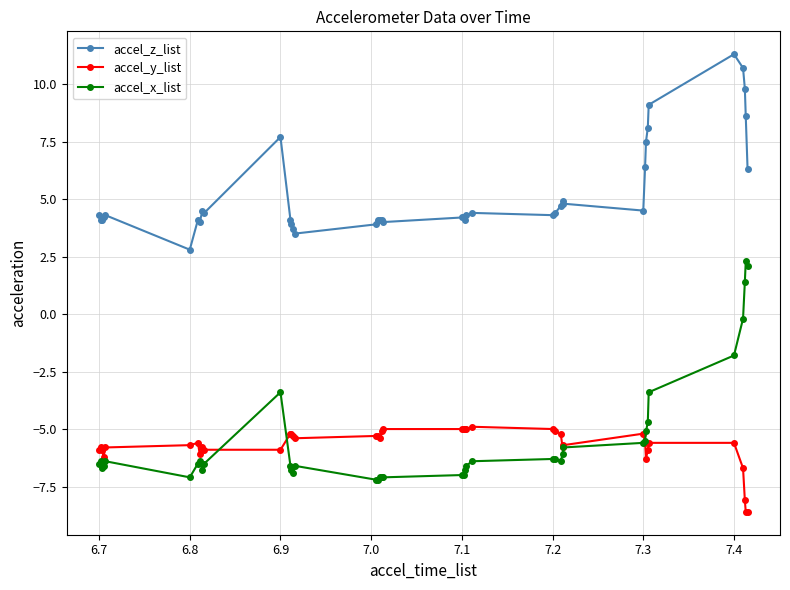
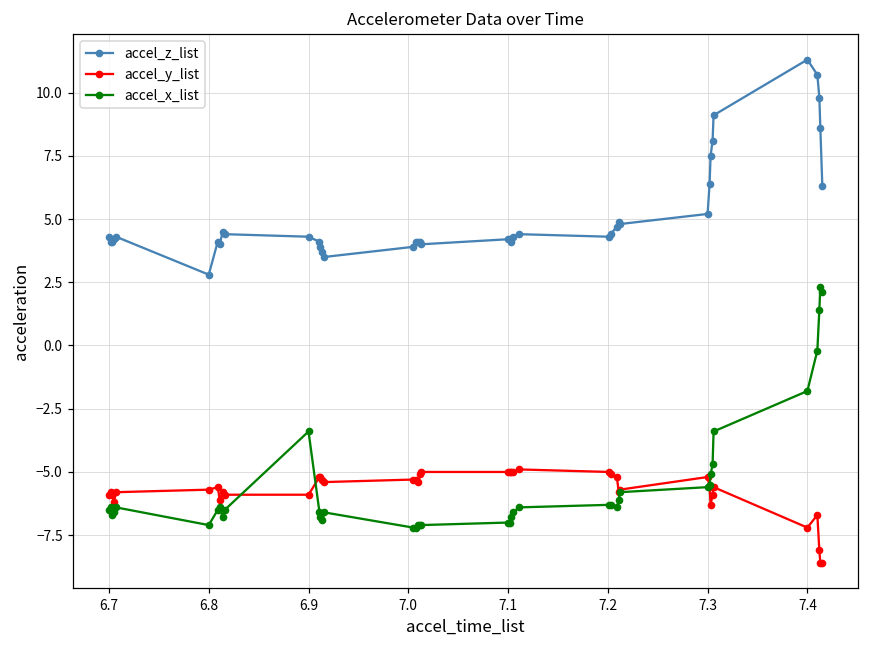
accel_z_list, 6.9: 7.7 -> 4.3
accel_z_list, 7.3: 4.5 -> 5.2
accel_y_list, 7.4: -5.6 -> -7.2
